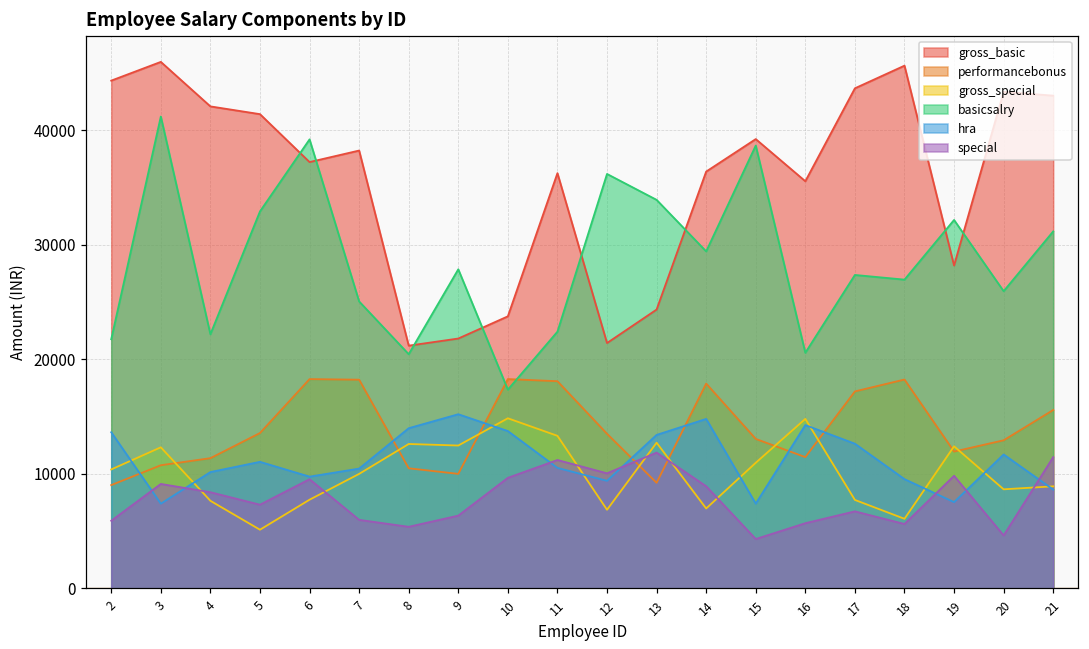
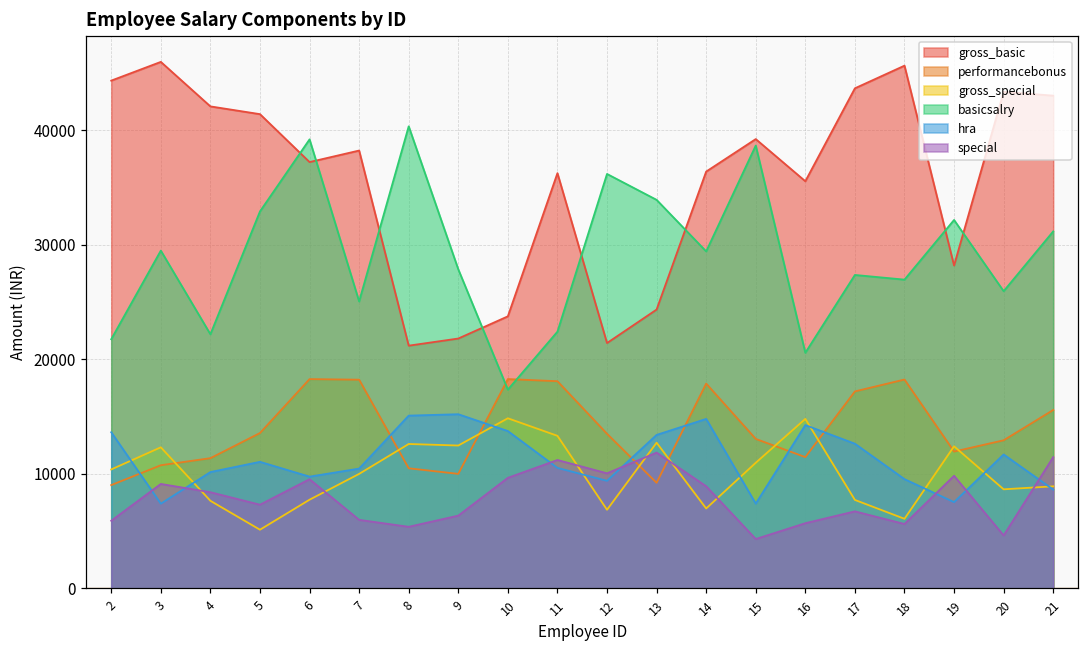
basicsalry, 3: 41200 -> 29500
basicsalry, 8: 20400 -> 40300
hra, 8: 14000 -> 15100
